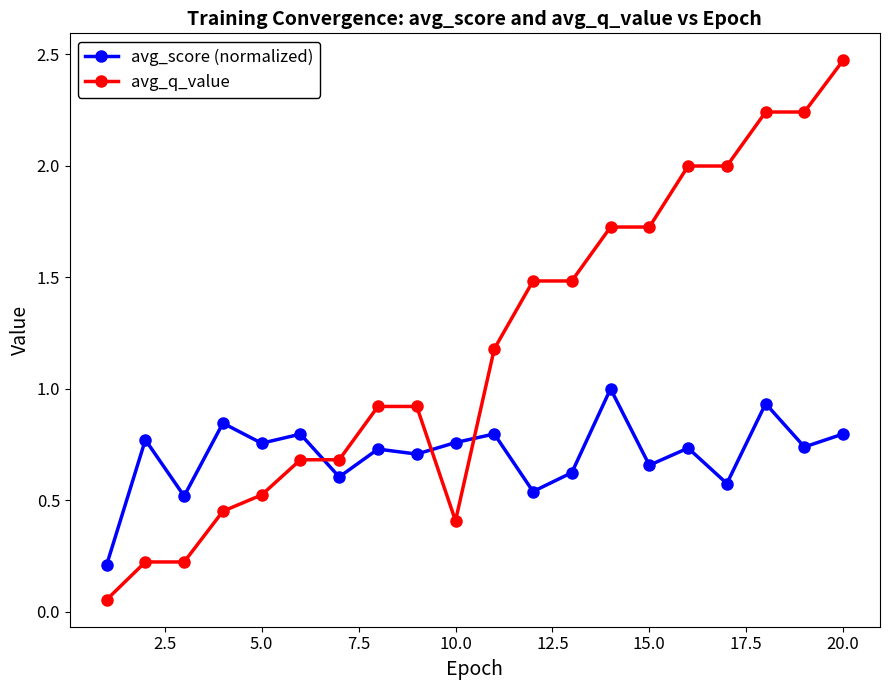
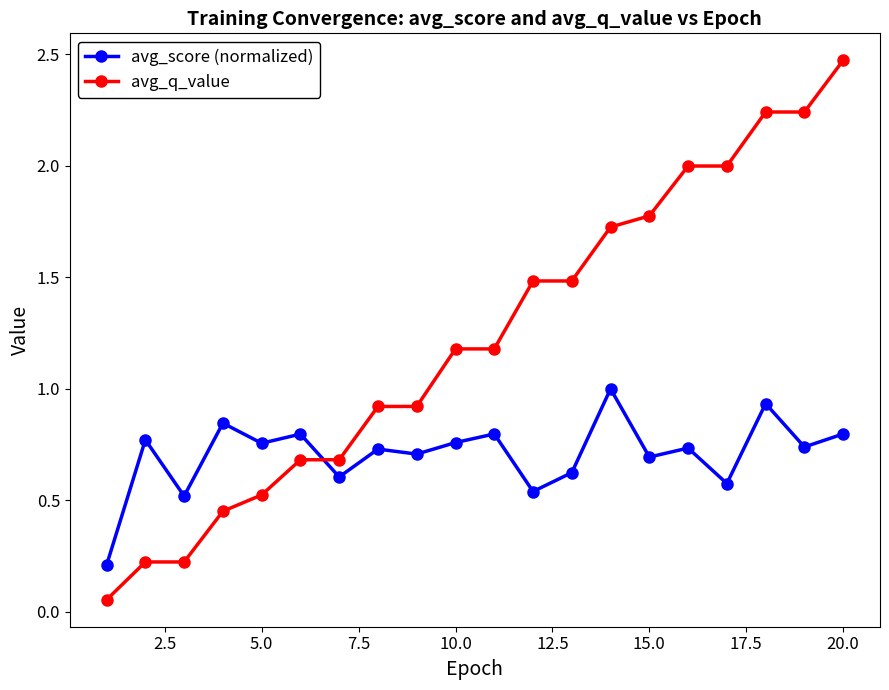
avg_q_value, 10.0: 0.41 -> 1.18
avg_score (normalized), 15.0: 0.66 -> 0.69
avg_q_value, 15.0: 1.73 -> 1.78
